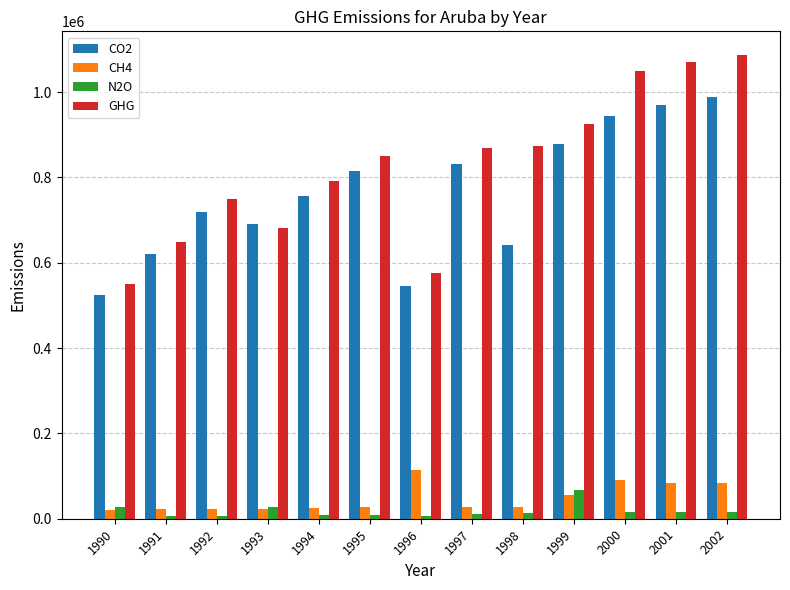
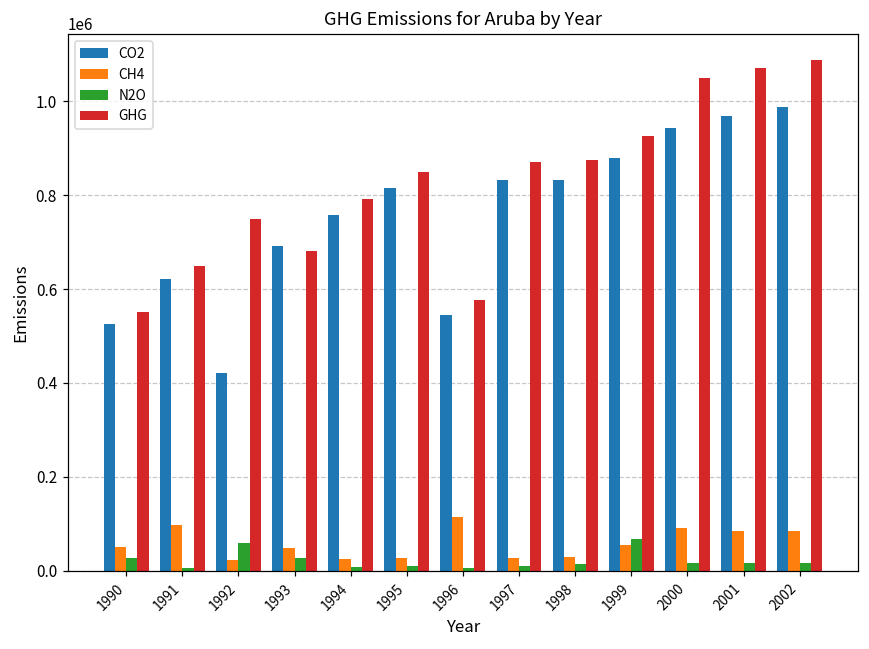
CH4, 1990: 20000 -> 50000
CH4, 1991: 20000 -> 100000
CO2, 1992: 720000 -> 420000
N2O, 1992: 10000 -> 60000
CH4, 1993: 20000 -> 50000
CO2, 1998: 640000 -> 830000
